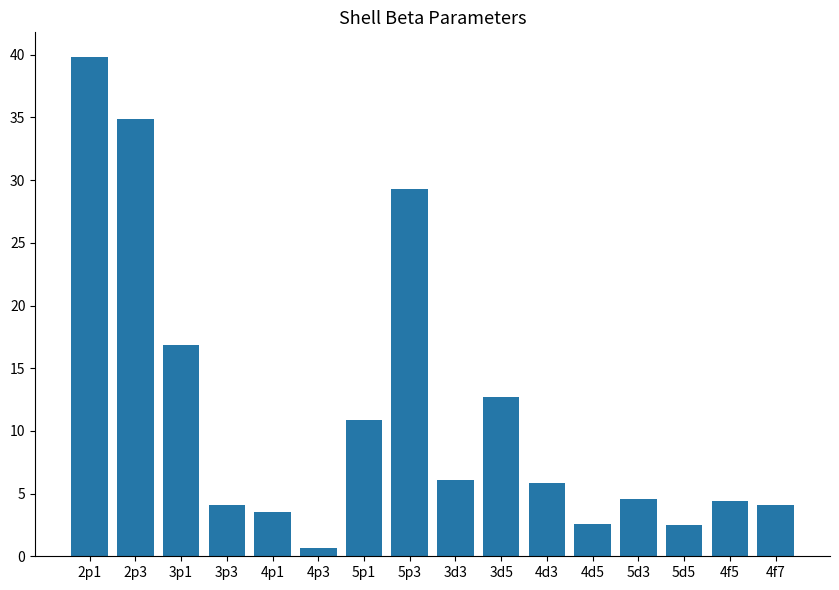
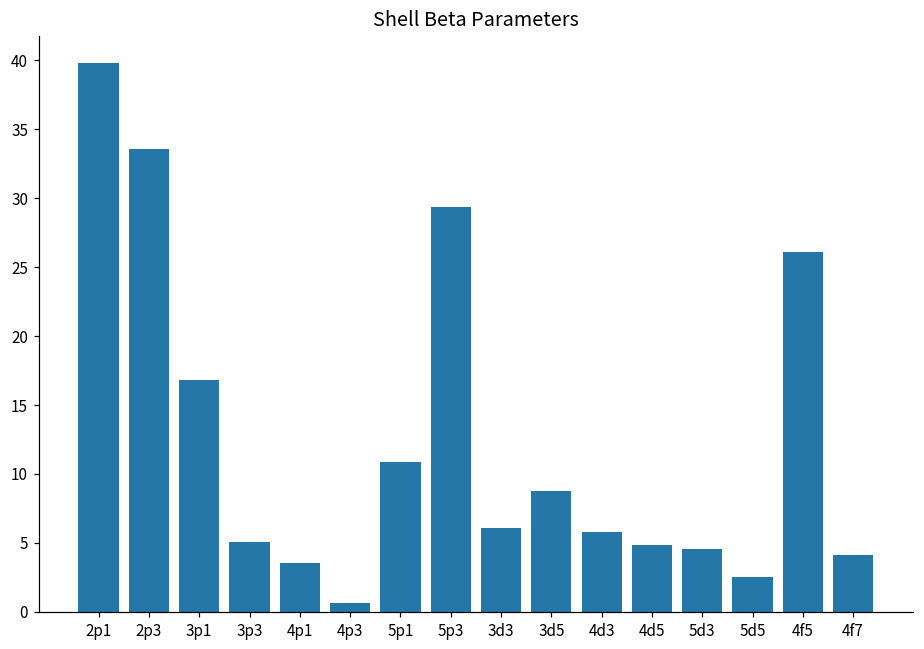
2p3: 34.9 -> 33.6
3p3: 4.1 -> 5.0
3d5: 12.7 -> 8.8
4d5: 2.6 -> 4.9
4f5: 4.4 -> 26.1
